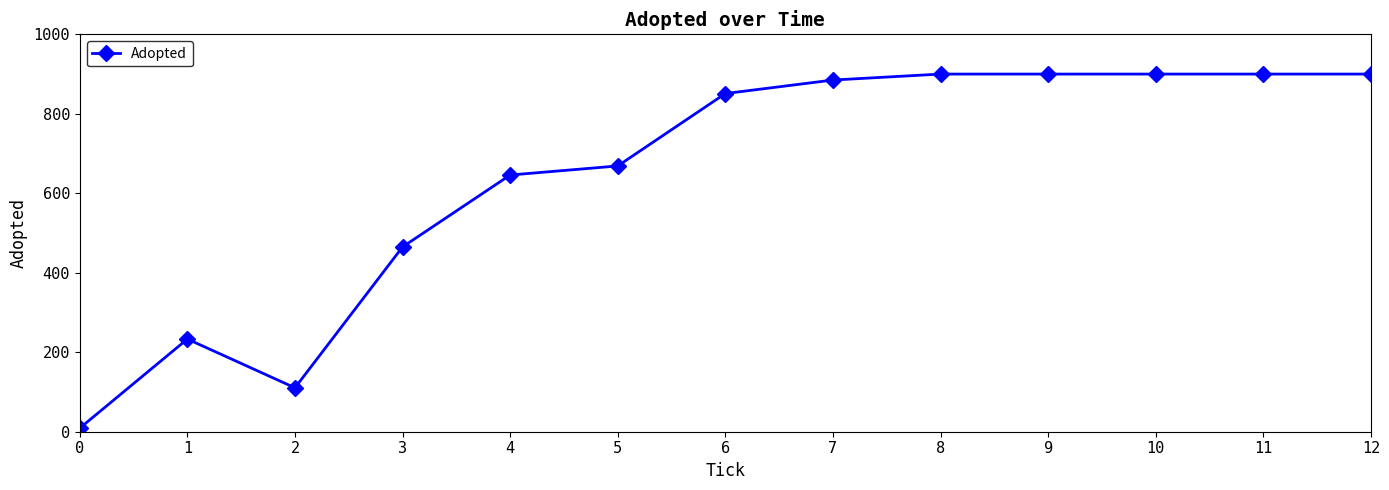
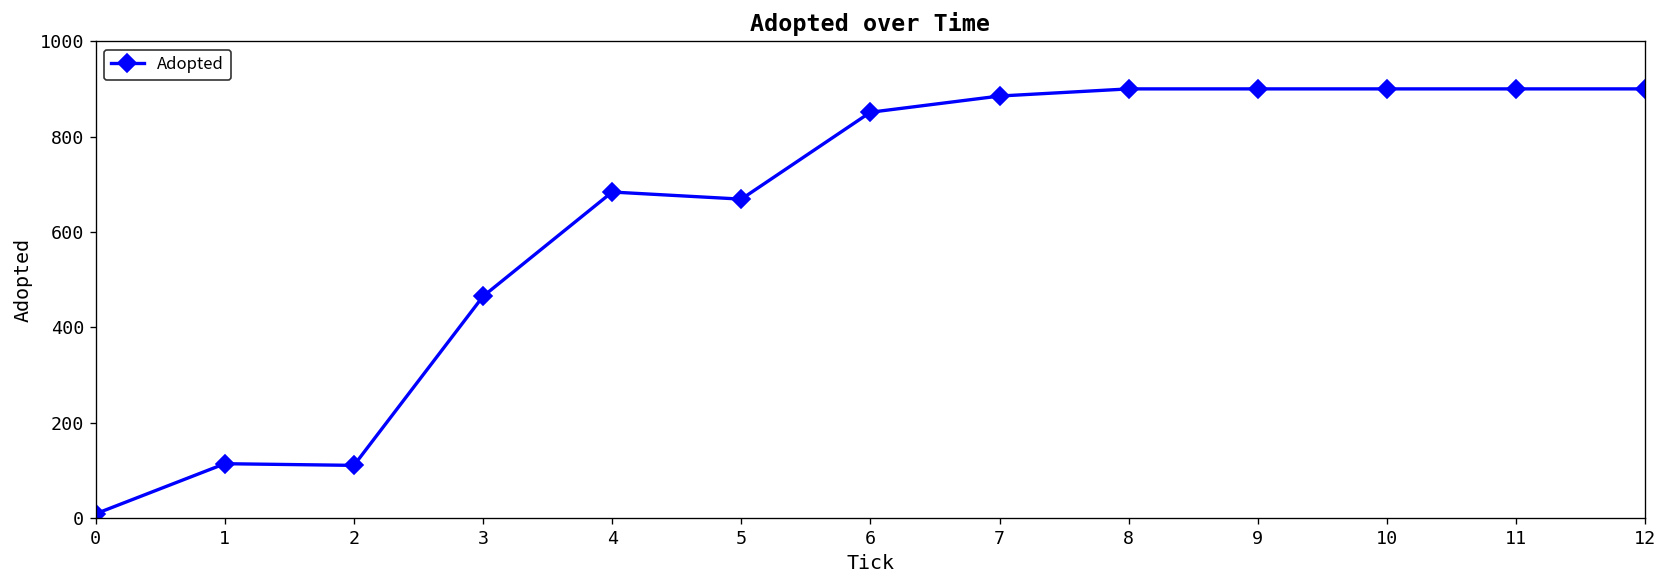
1: 230 -> 110
4: 650 -> 680
